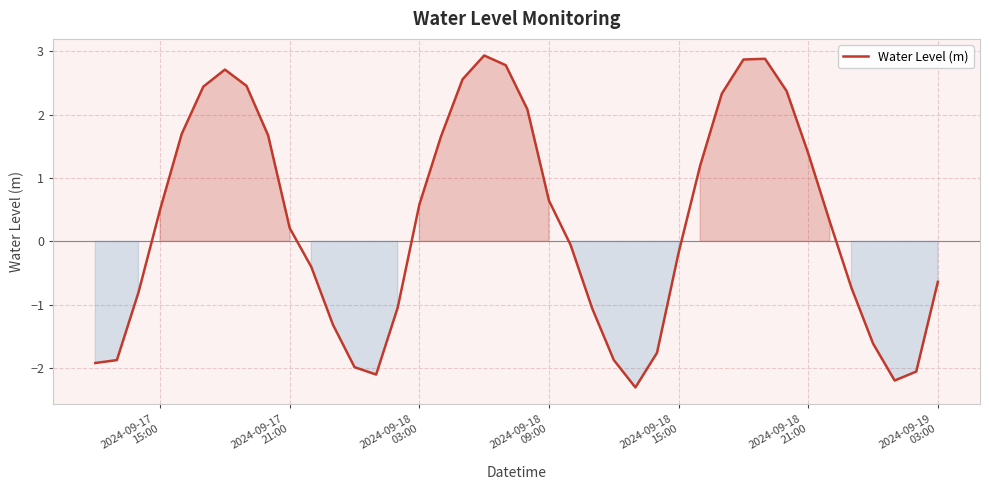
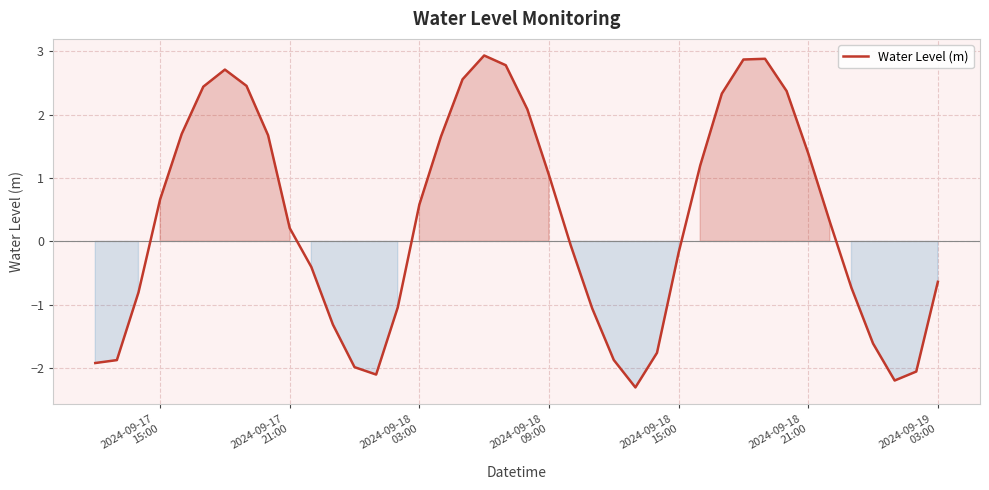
2024-09-17 15:00: 0.5 -> 0.7
2024-09-18 09:00: 0.6 -> 1.0
